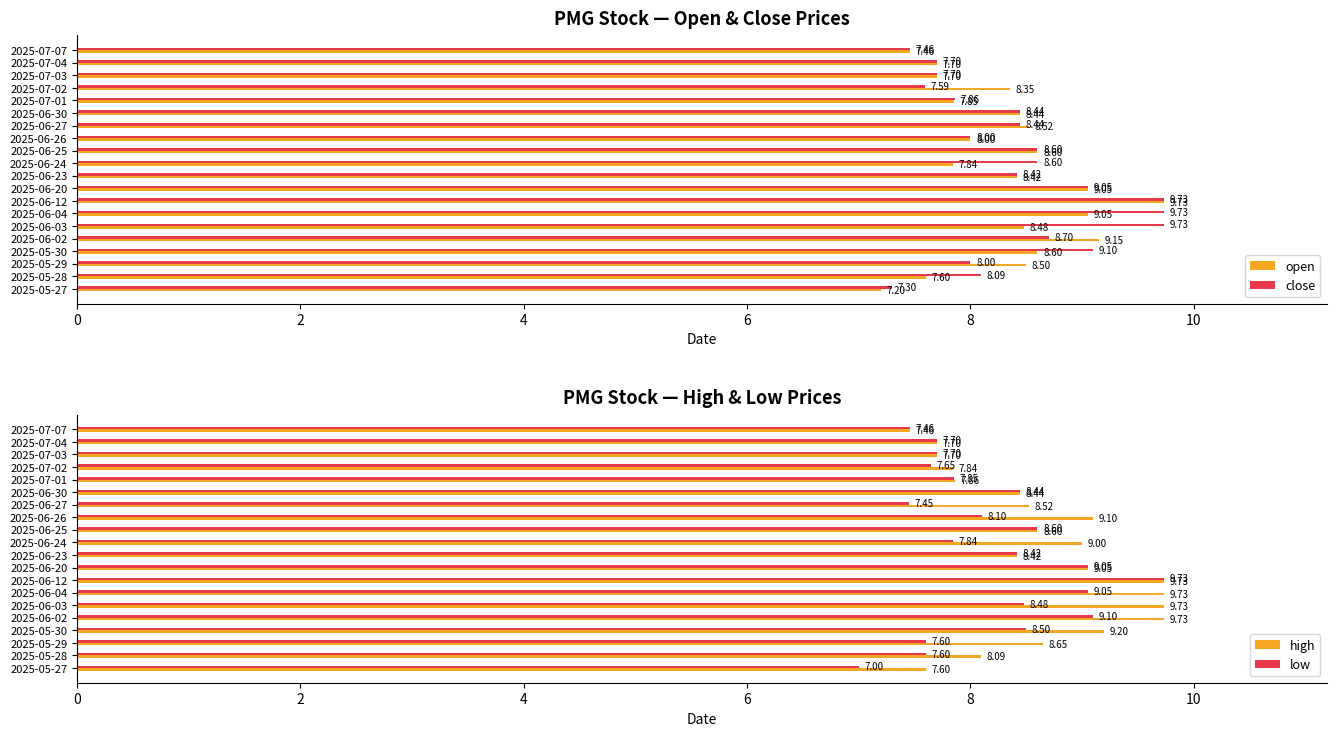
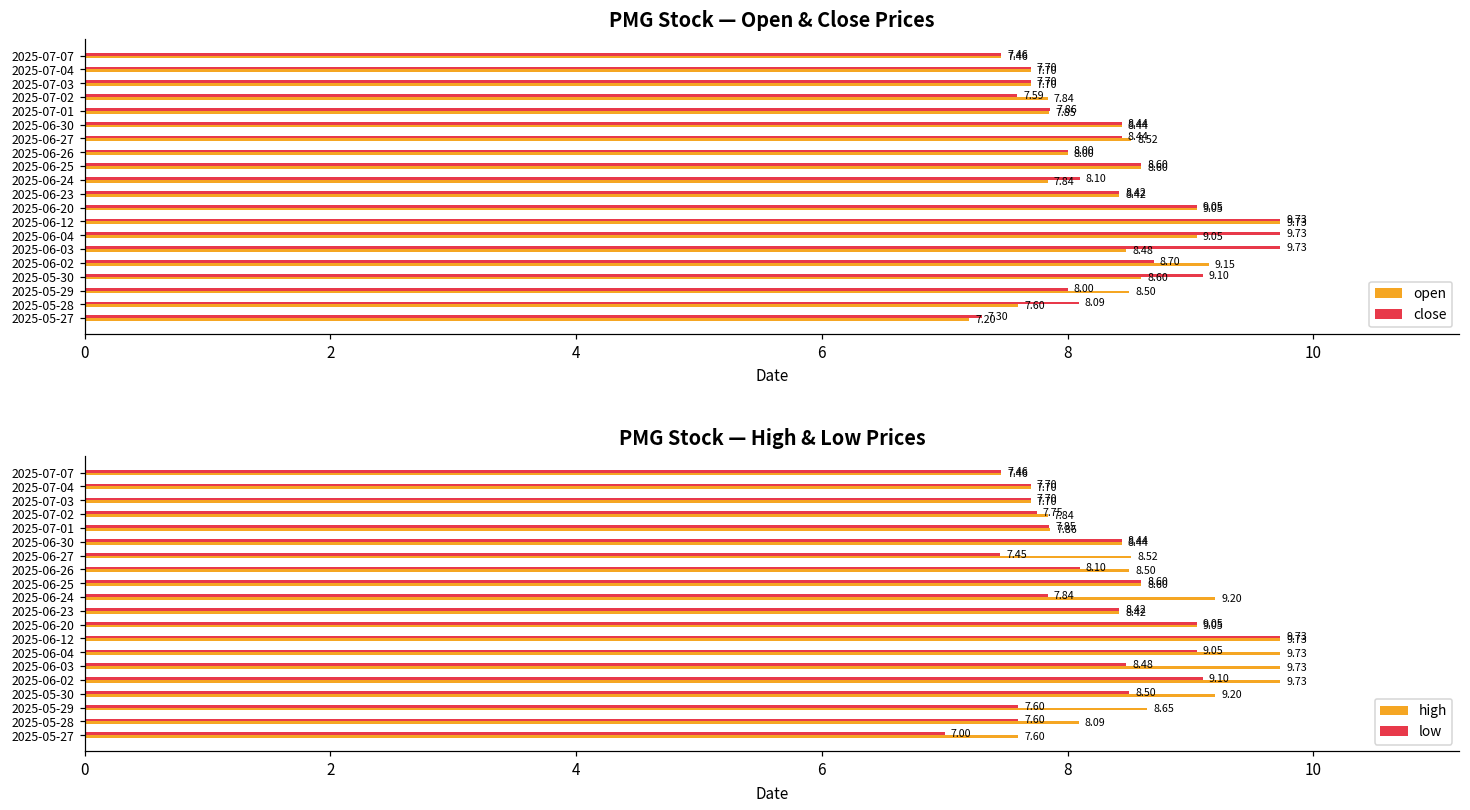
PMG Stock — Open & Close Prices, open, 2025-07-02: 8.35 -> 7.84
PMG Stock — Open & Close Prices, close, 2025-06-24: 8.60 -> 8.10
PMG Stock — High & Low Prices, low, 2025-07-02: 7.65 -> 7.75
PMG Stock — High & Low Prices, high, 2025-06-26: 9.10 -> 8.50
PMG Stock — High & Low Prices, high, 2025-06-24: 9.00 -> 9.20
